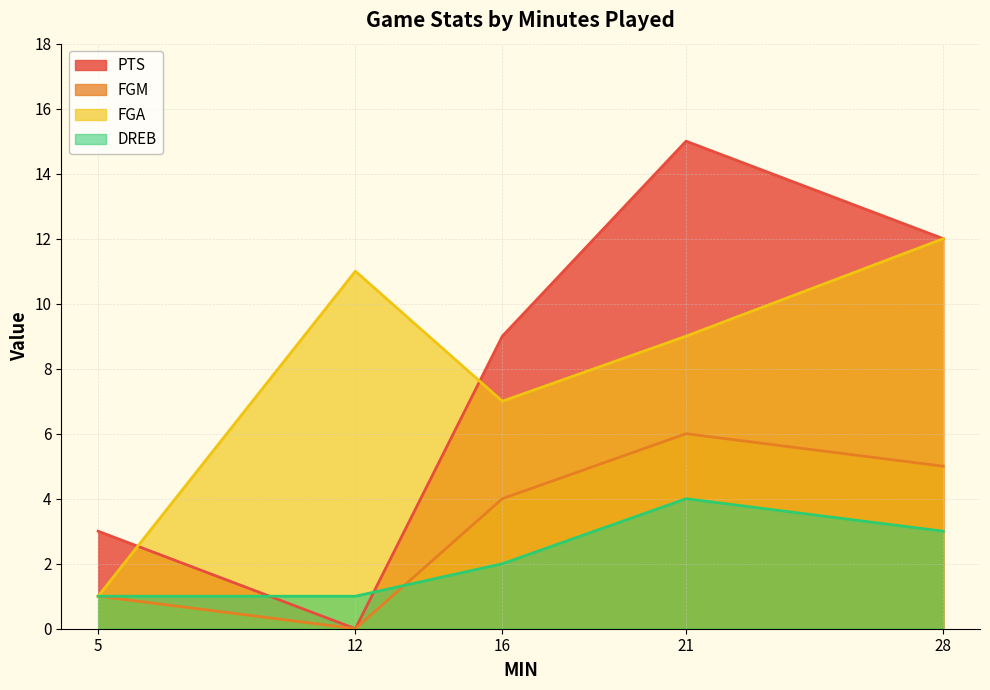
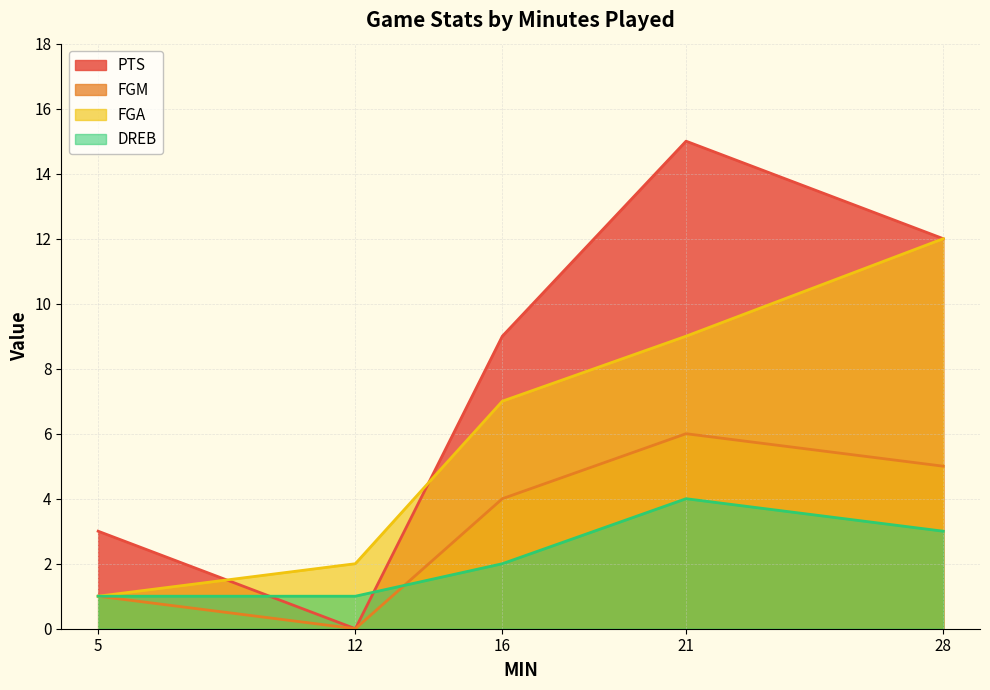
FGA, 12: 11 -> 2
